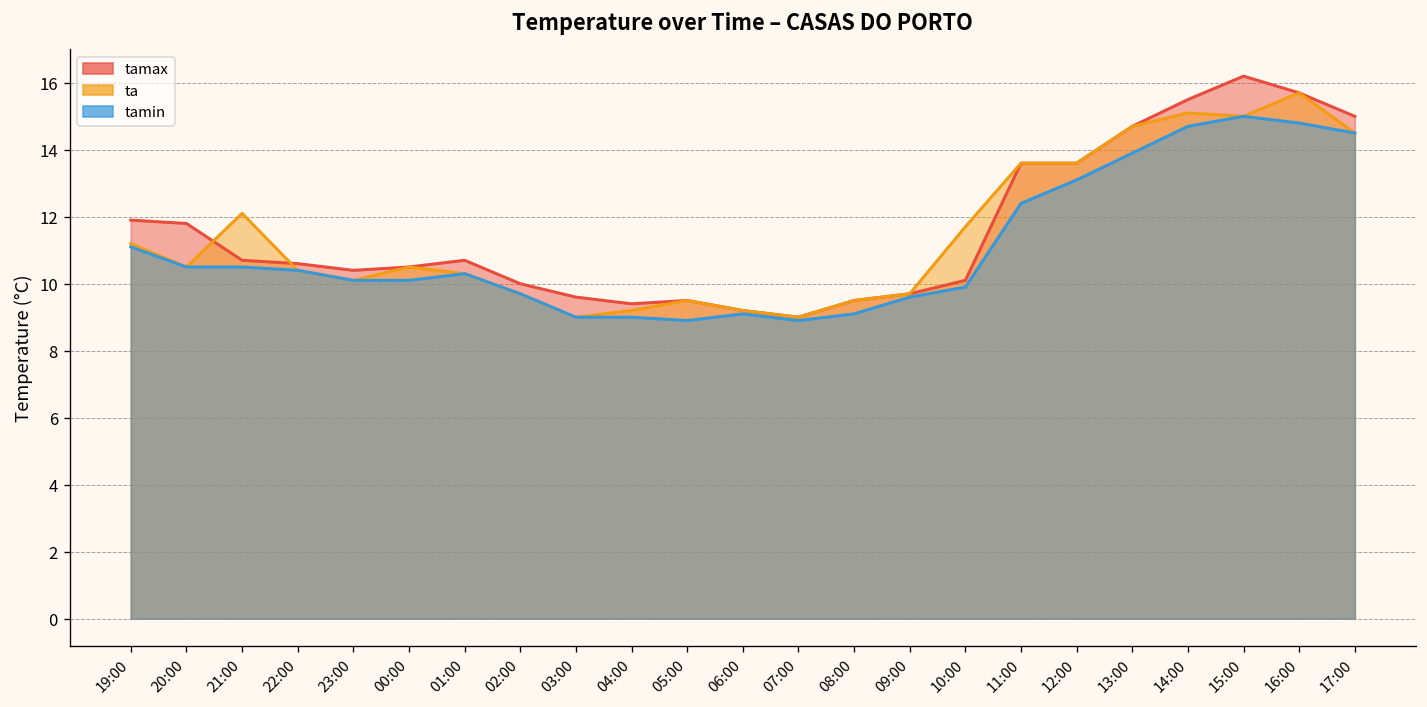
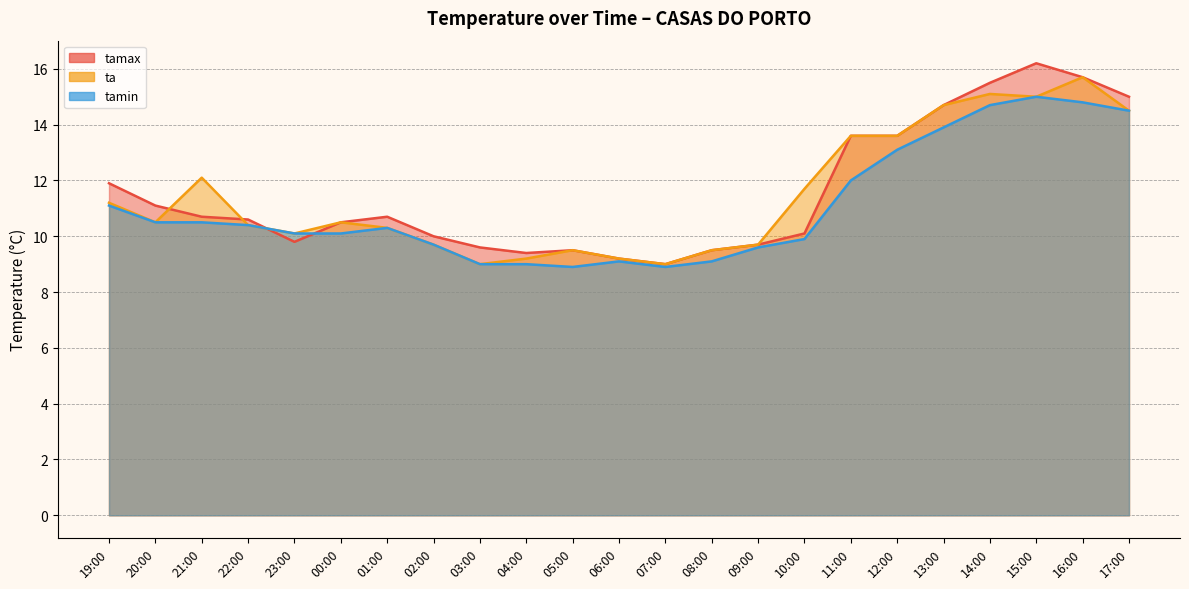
tamax, 20:00: 11.8 -> 11.1
tamax, 23:00: 10.4 -> 9.8
tamin, 11:00: 12.4 -> 12.0
